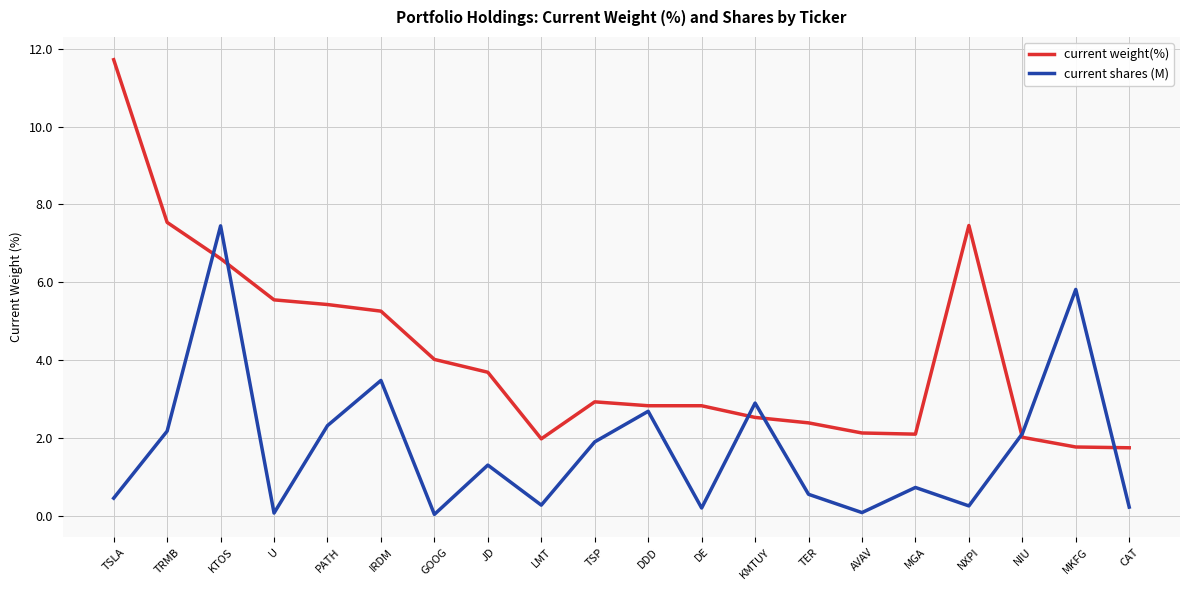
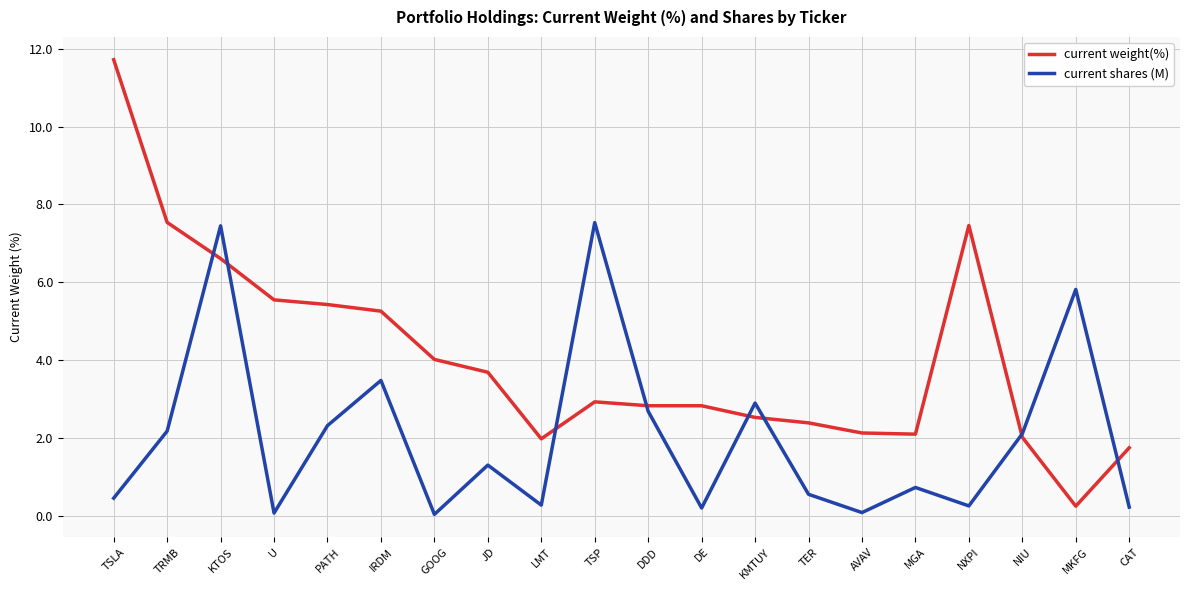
current shares (M), TSP: 1.9 -> 7.5
current weight(%), MKFG: 1.8 -> 0.3
